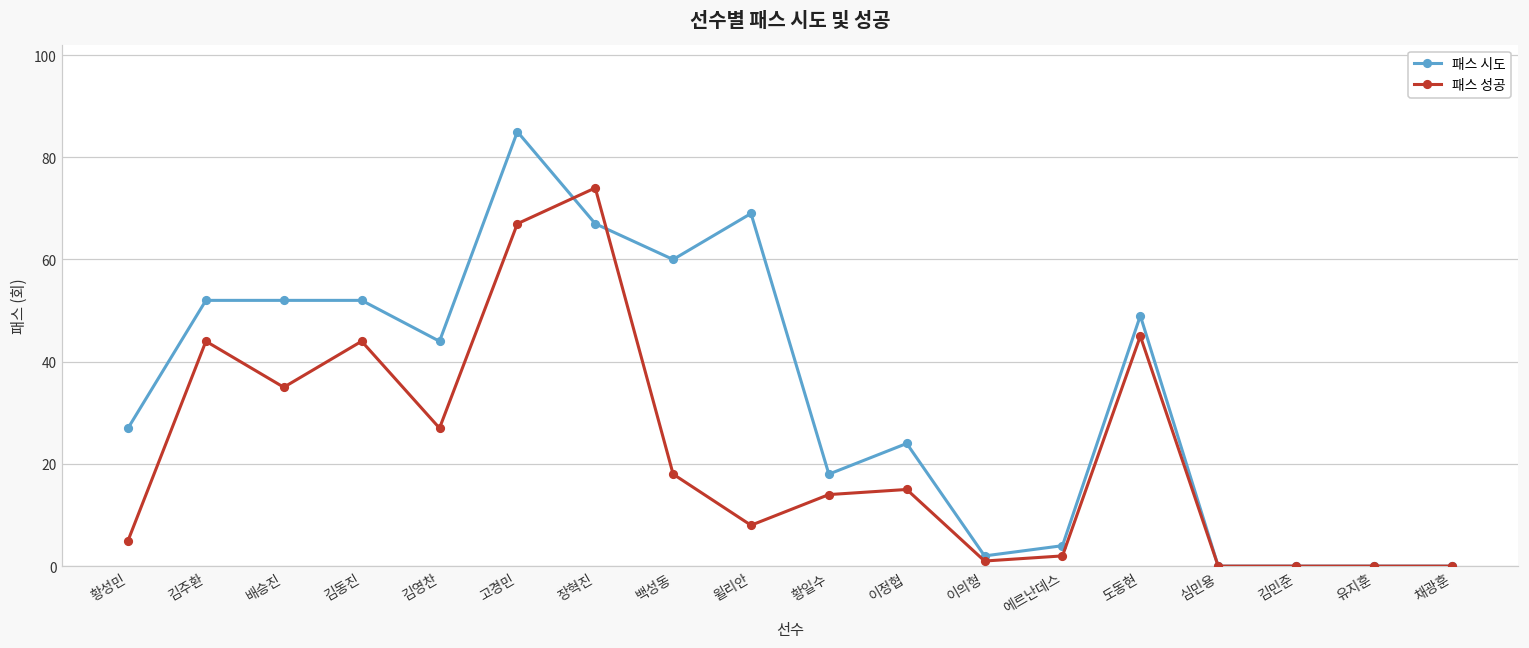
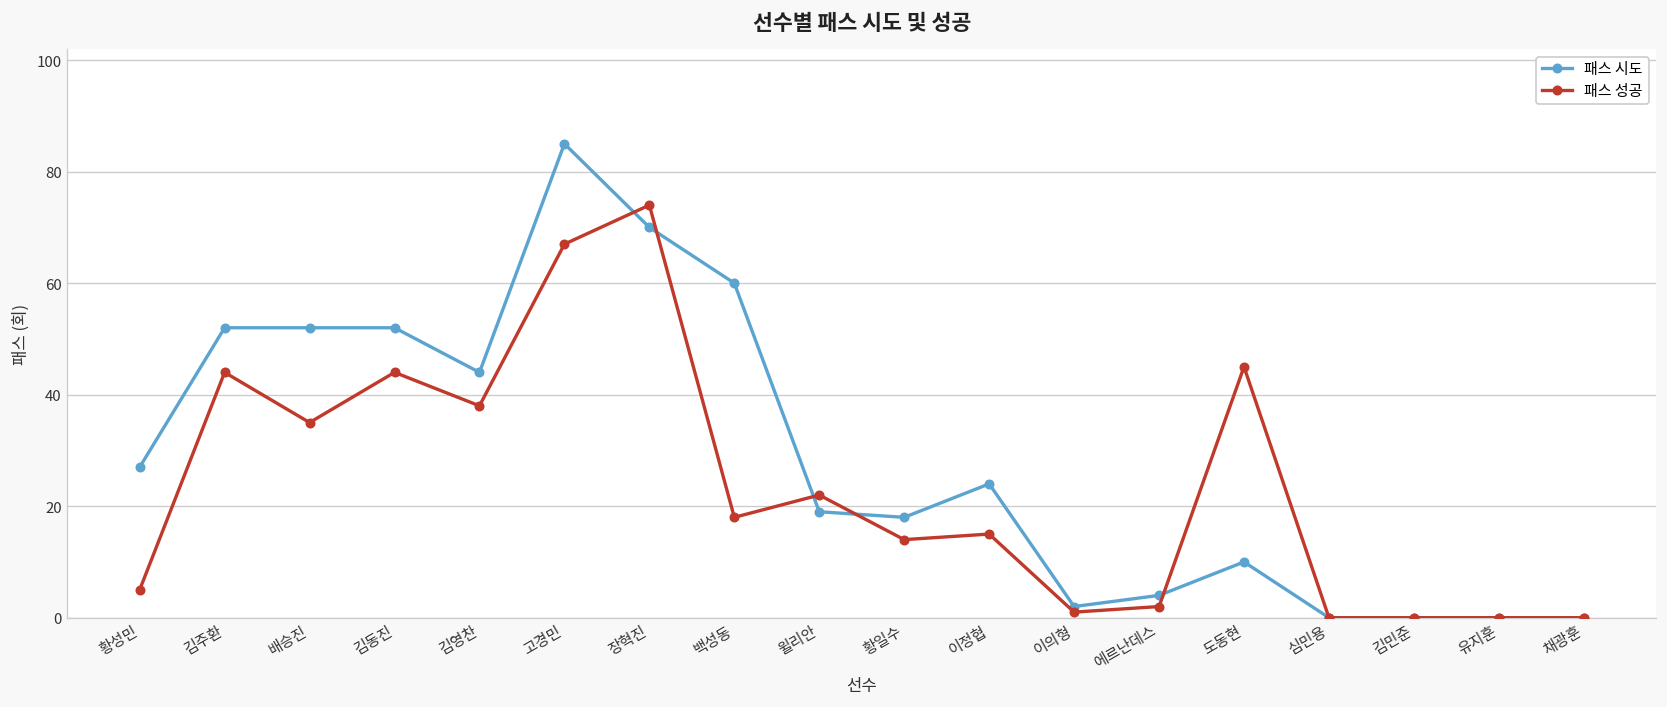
패스 성공, 김영찬: 27 -> 38
패스 시도, 장혁진: 67 -> 70
패스 시도, 윌리안: 69 -> 19
패스 성공, 윌리안: 8 -> 22
패스 시도, 도동현: 49 -> 10
